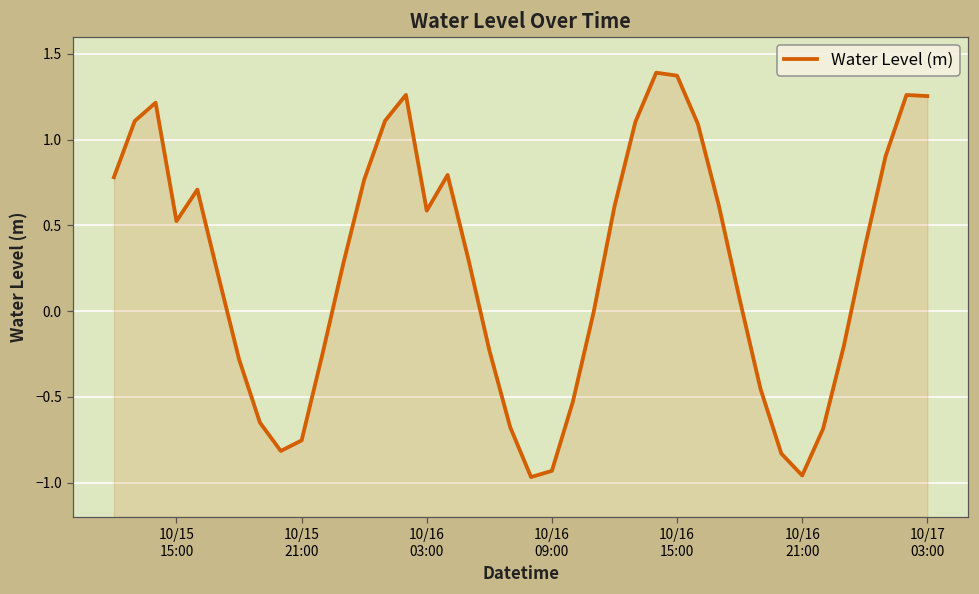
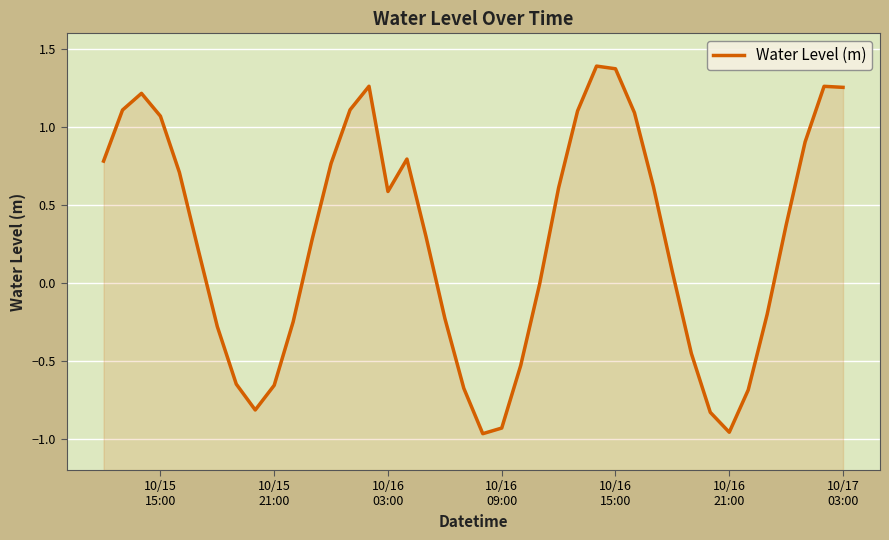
10/15 15:00: 0.52 -> 1.07
10/15 21:00: -0.75 -> -0.66
